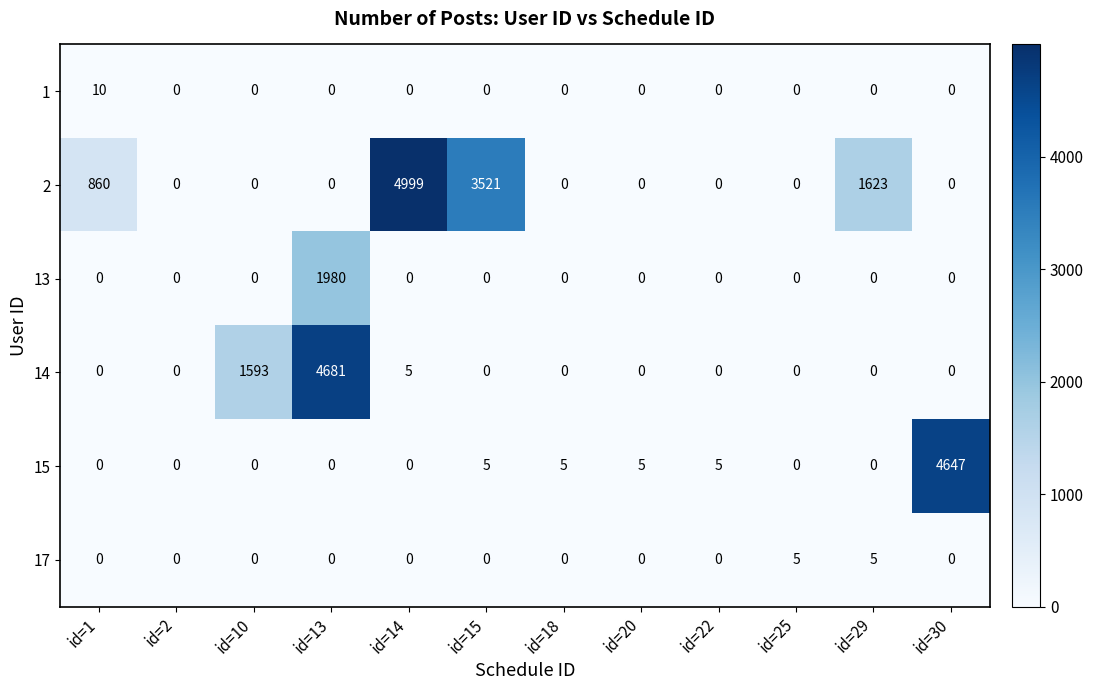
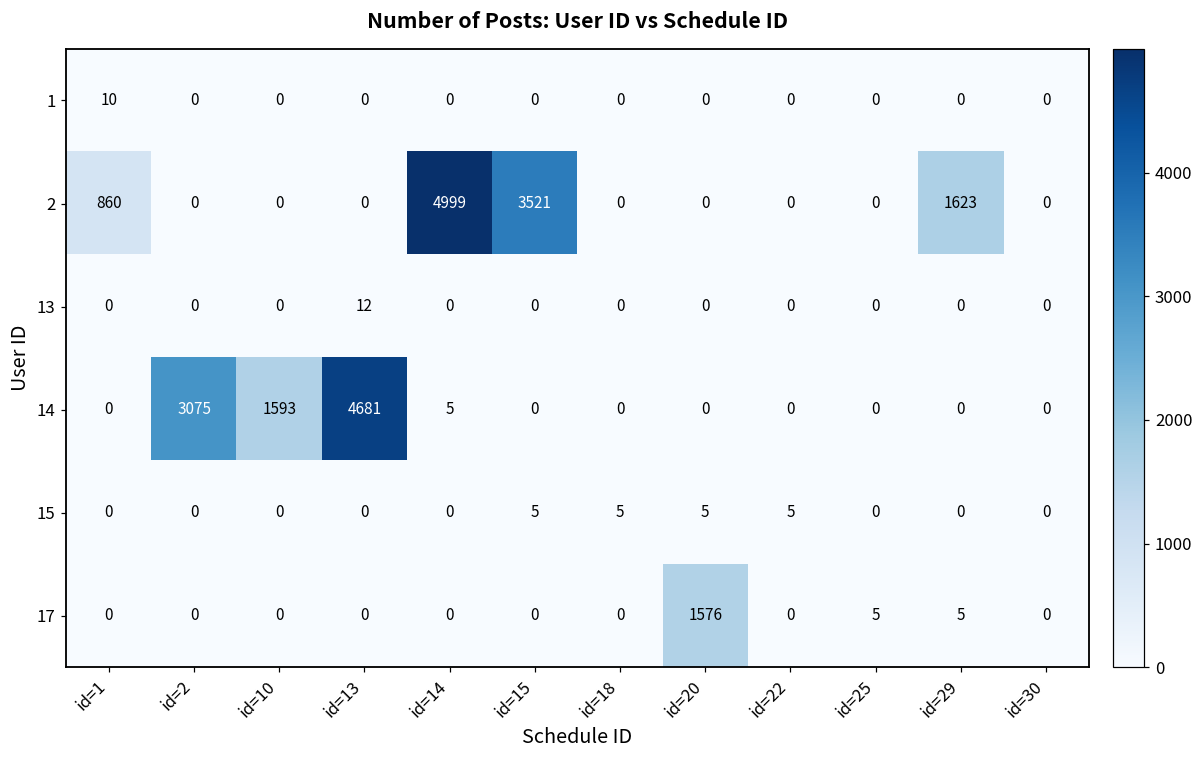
13, id=13: 1980 -> 12
14, id=2: 0 -> 3075
15, id=30: 4647 -> 0
17, id=20: 0 -> 1576
